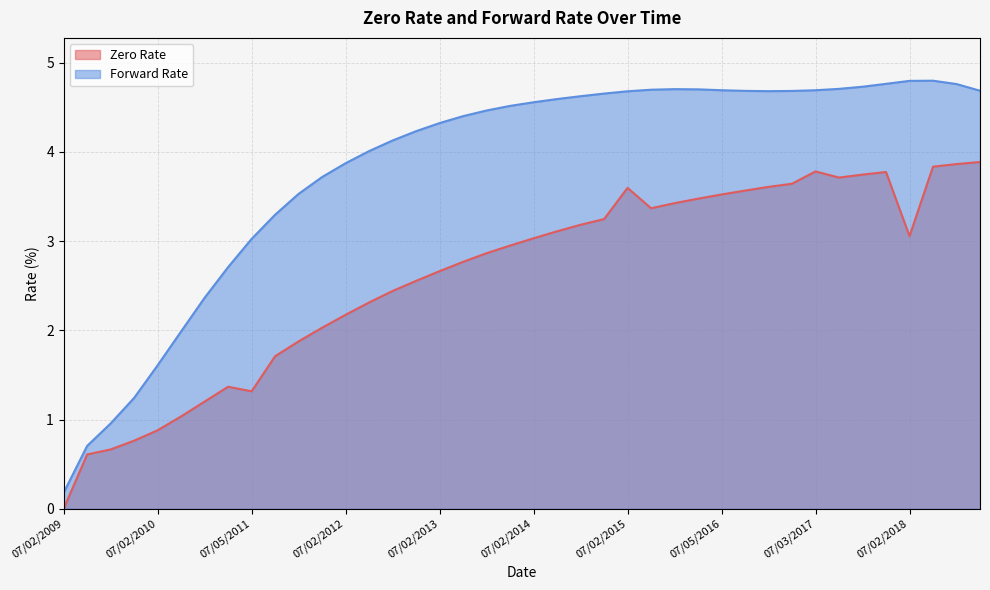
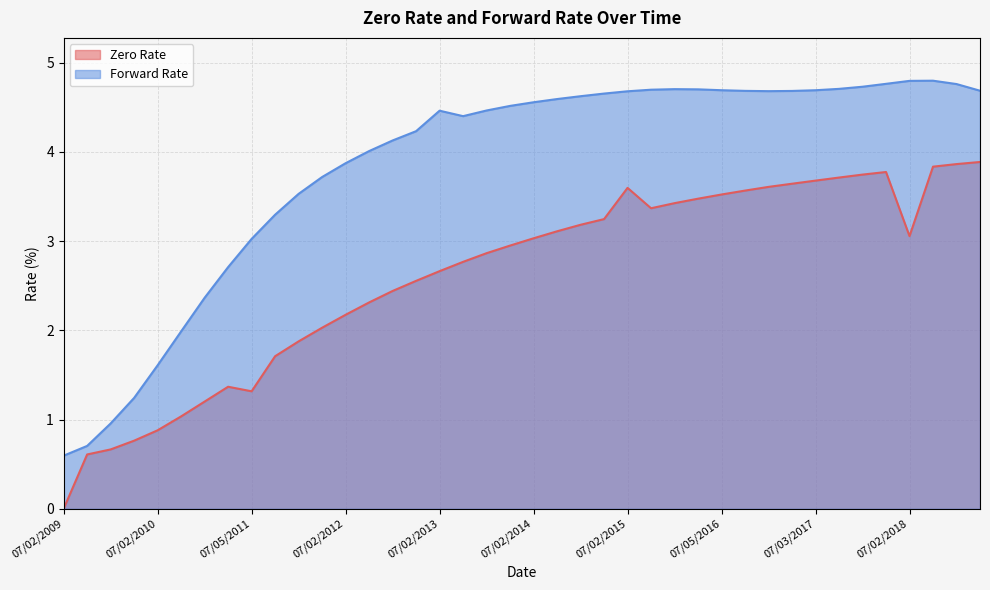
Forward Rate, 07/02/2009: 0.2 -> 0.6
Forward Rate, 07/02/2013: 4.3 -> 4.5
Zero Rate, 07/03/2017: 3.8 -> 3.7
